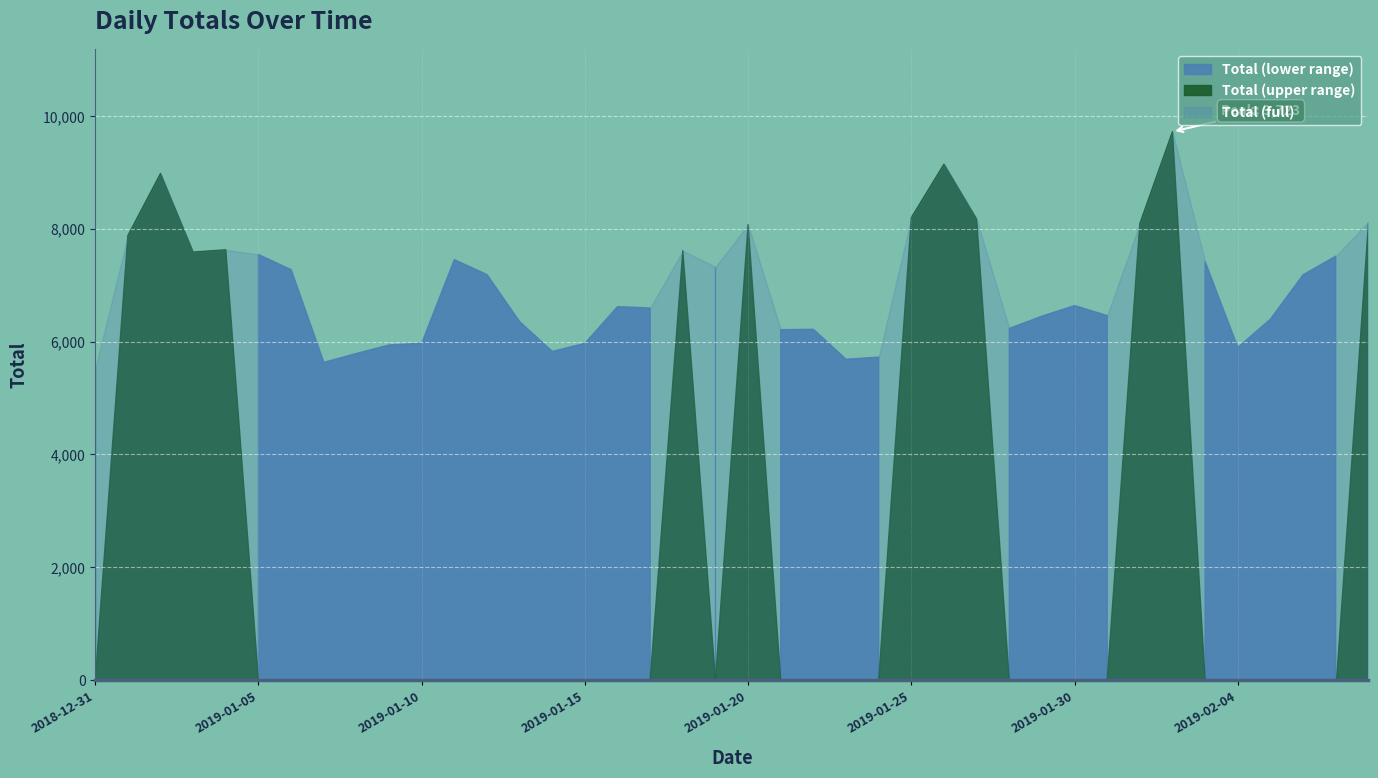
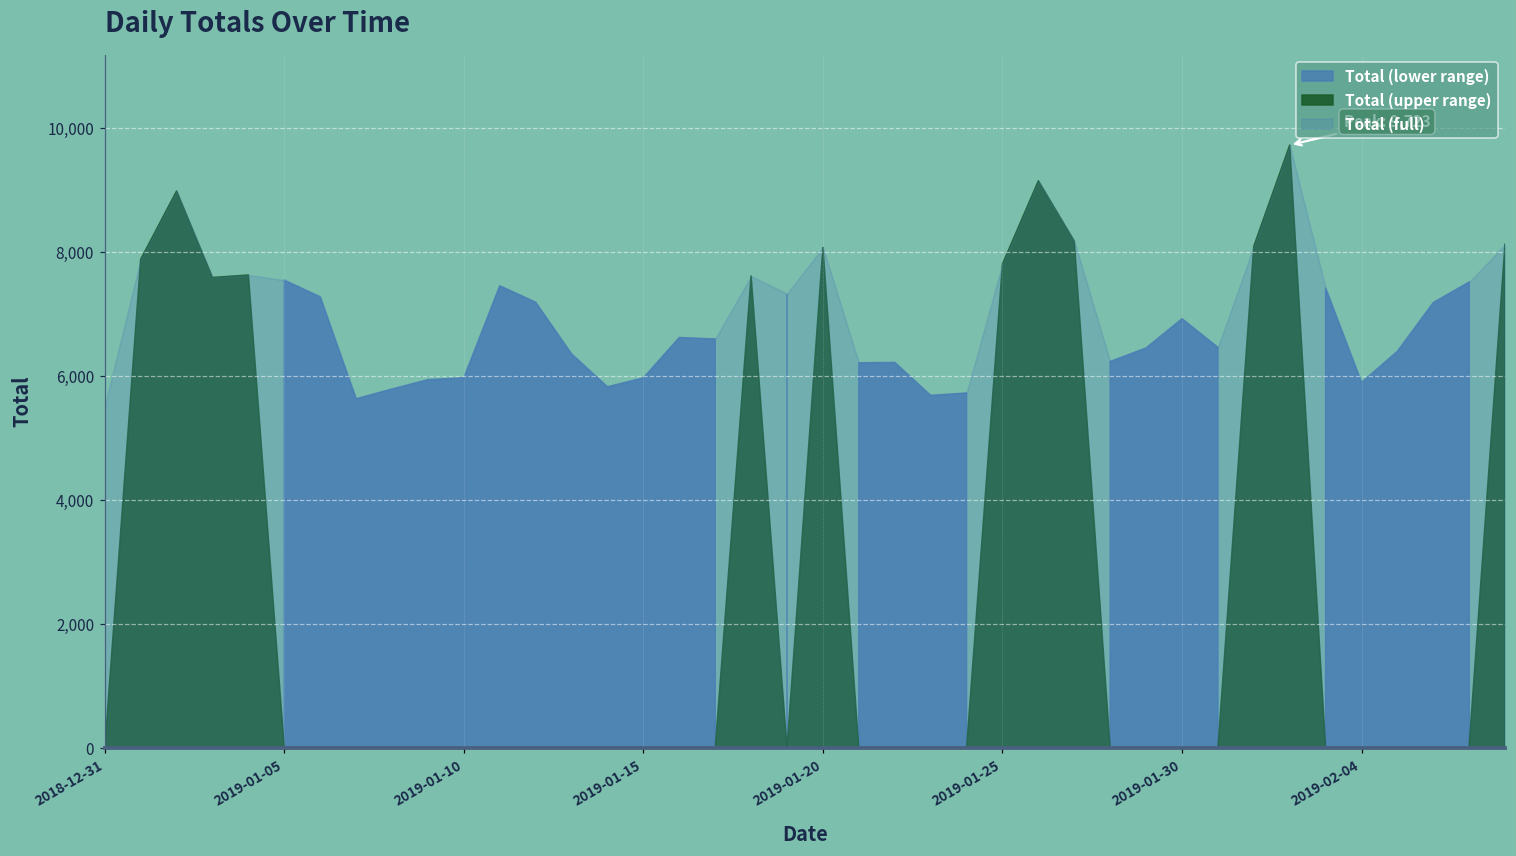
2019-01-25: 8,200 -> 7,800
2019-01-30: 6,600 -> 6,900
